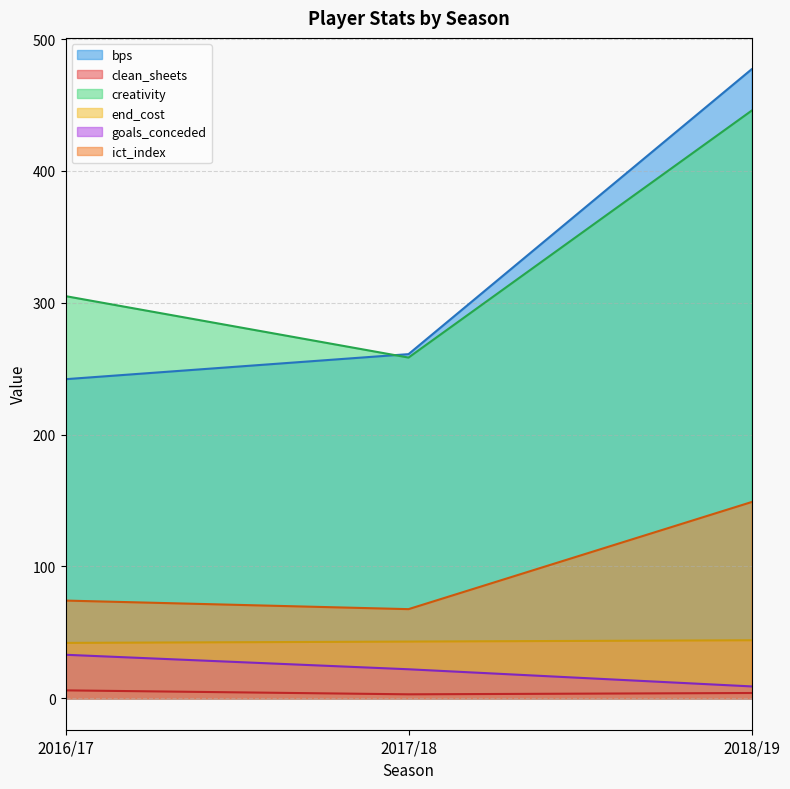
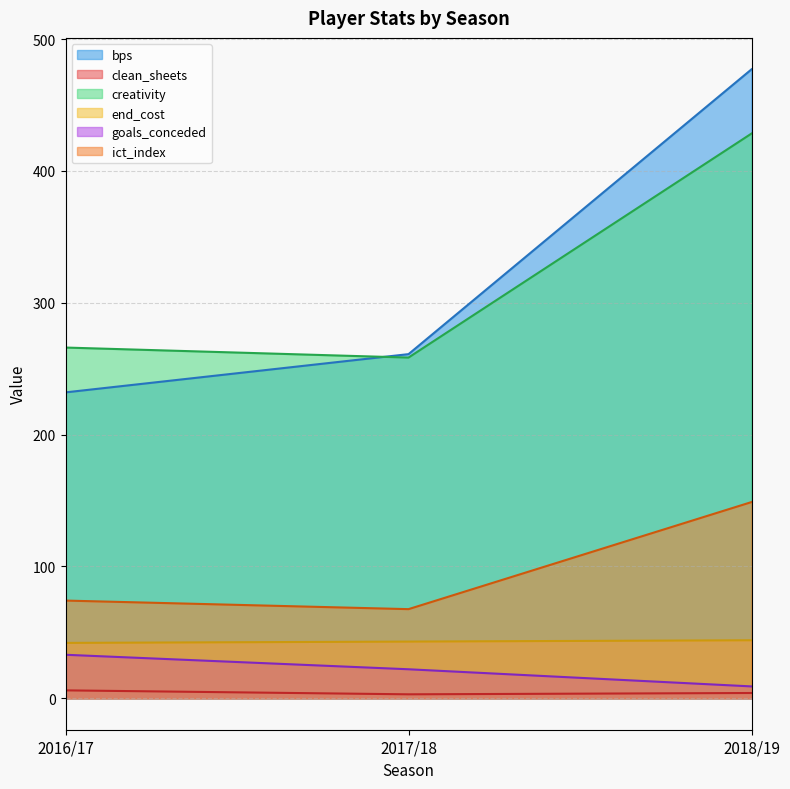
bps, 2016/17: 242 -> 232
creativity, 2016/17: 305 -> 266
creativity, 2018/19: 446 -> 428
